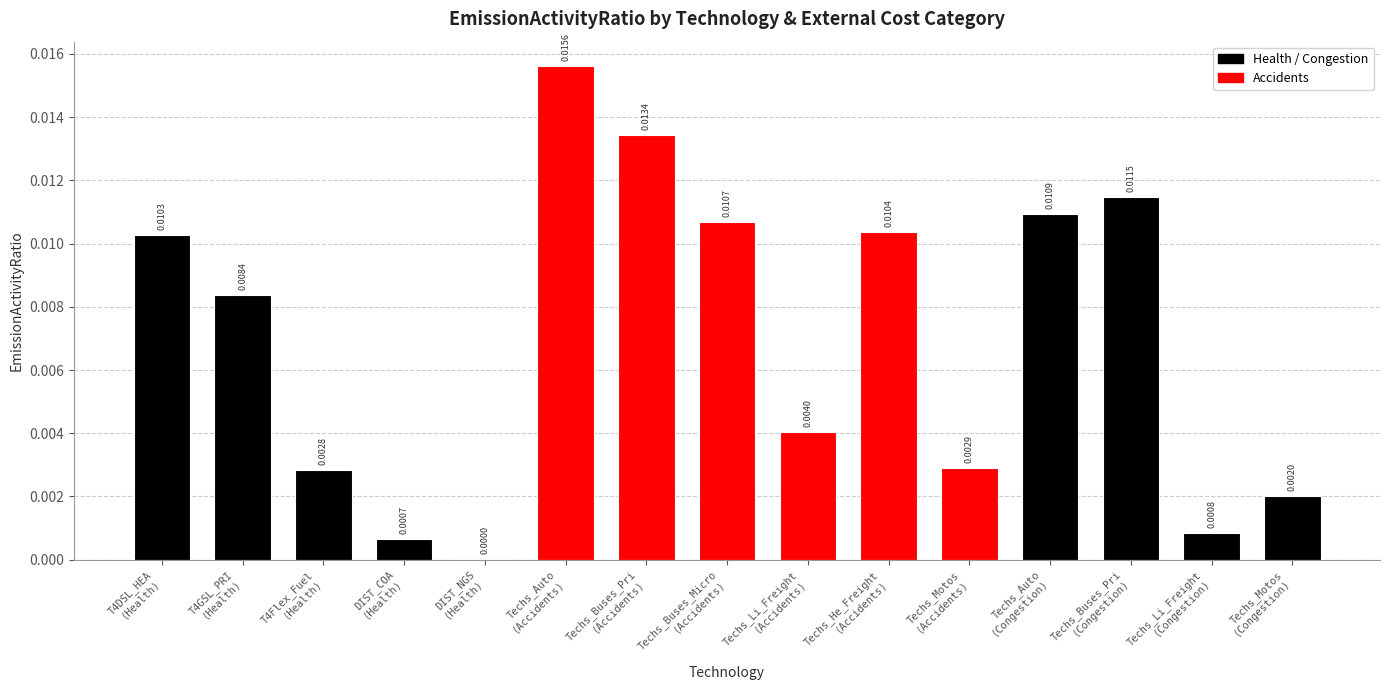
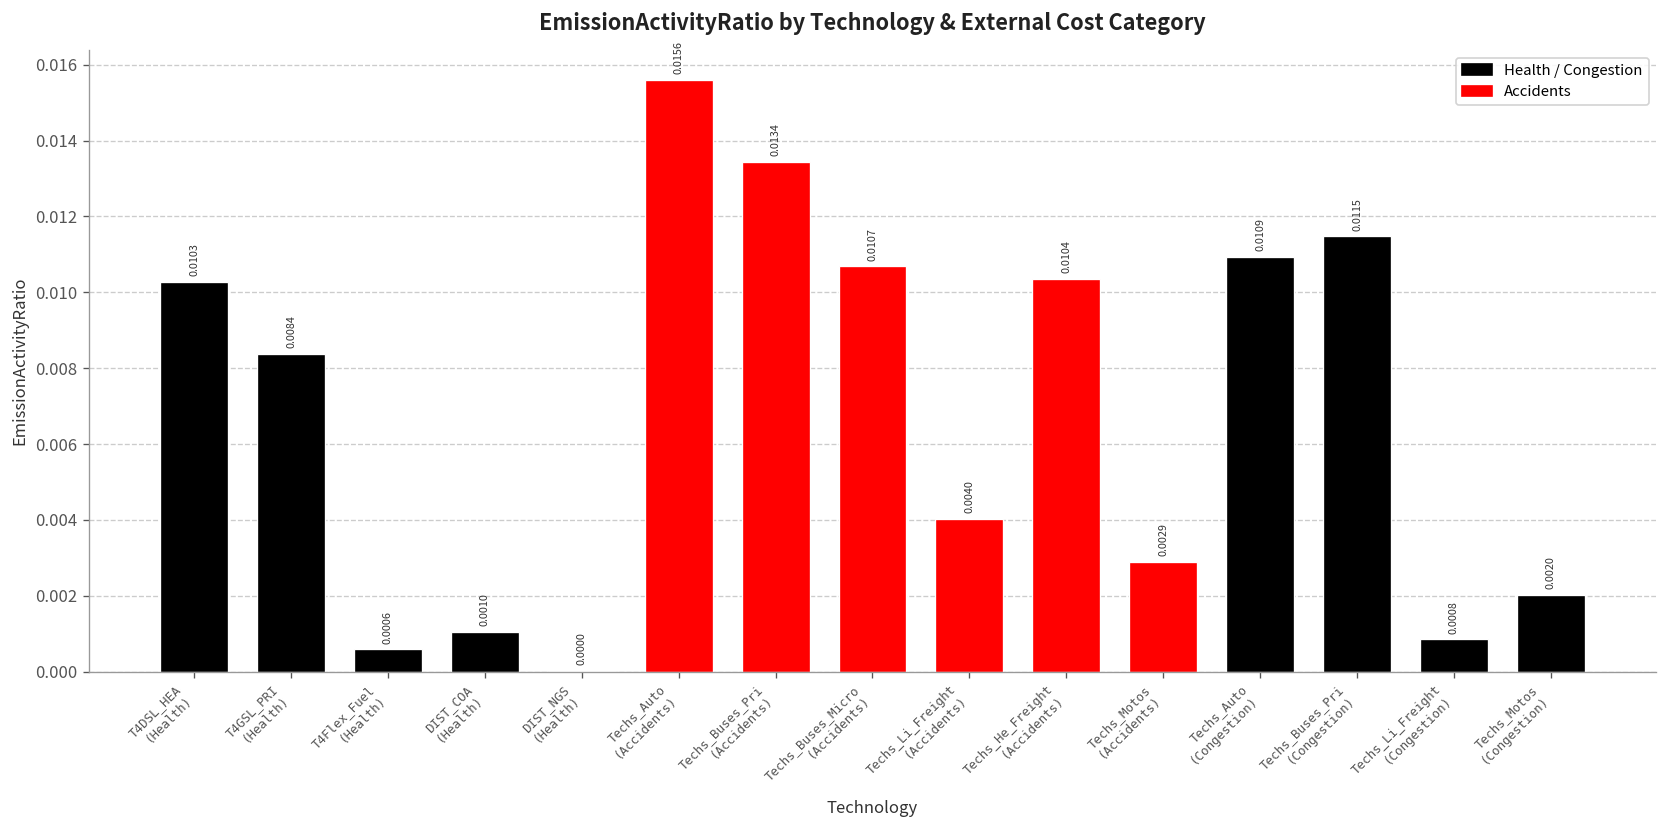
T4Flex_Fuel (Health): 0.0028 -> 0.0006
DIST_COA (Health): 0.0007 -> 0.0010
